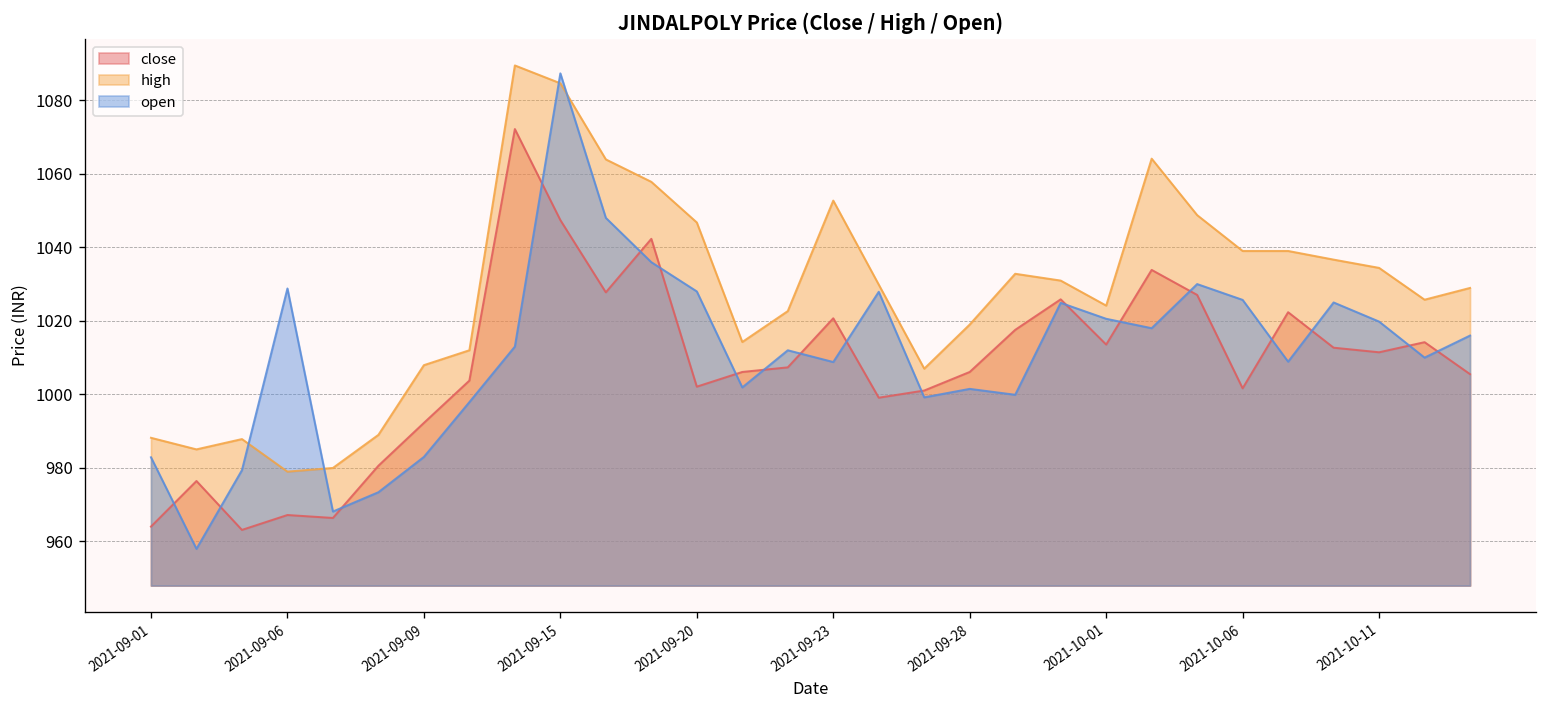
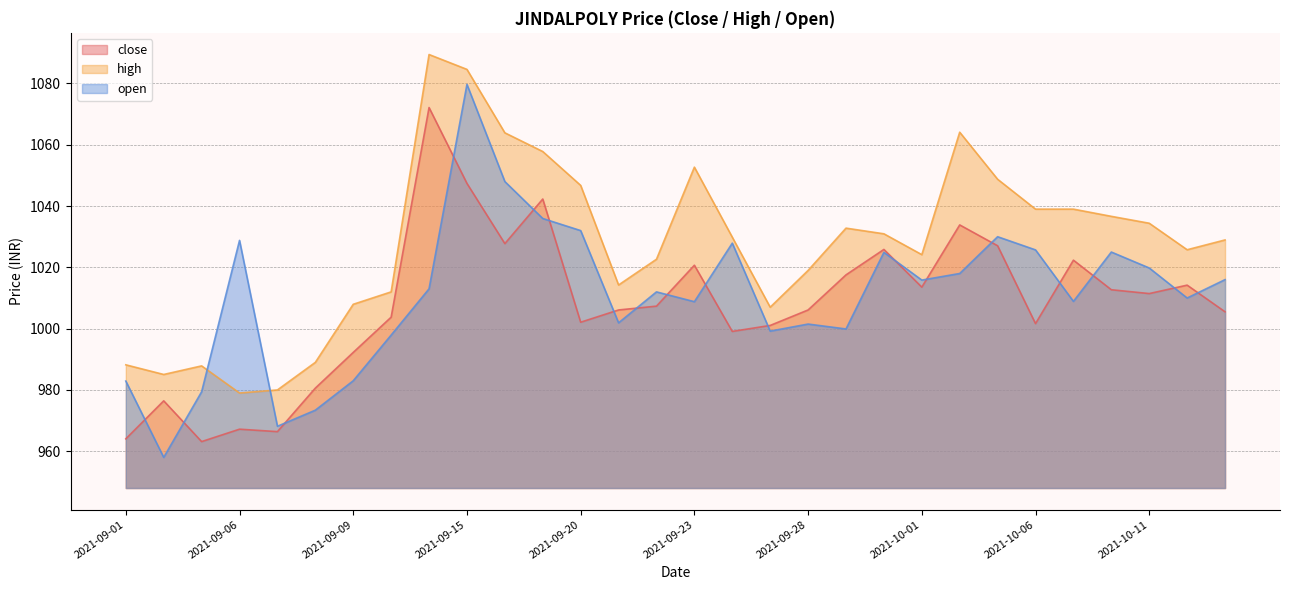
open, 2021-09-15: 1087 -> 1080
open, 2021-09-20: 1028 -> 1032
open, 2021-10-01: 1021 -> 1016
